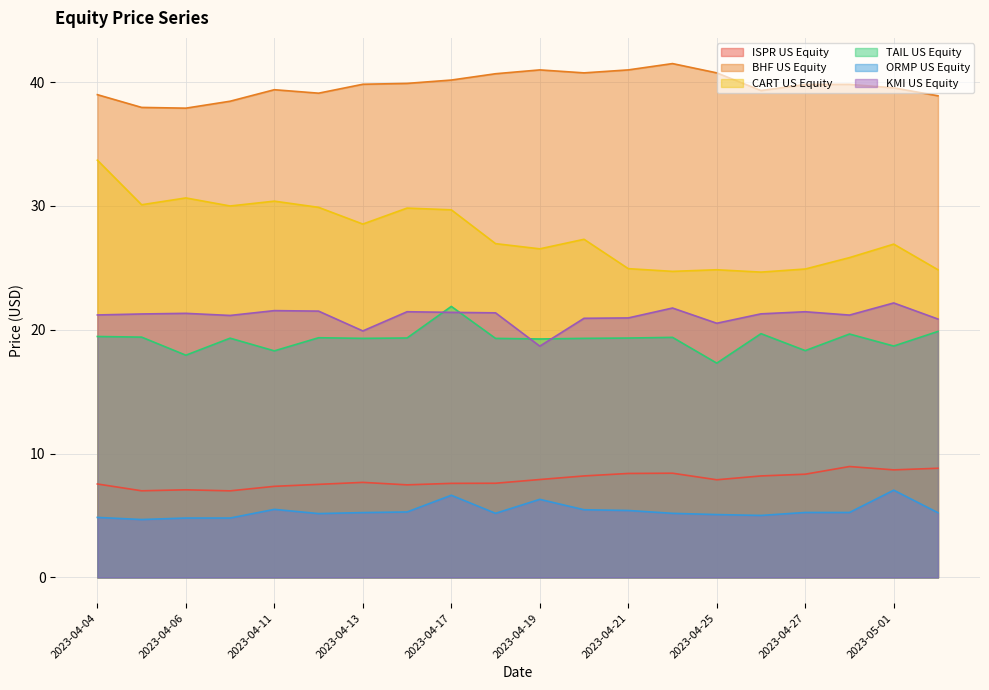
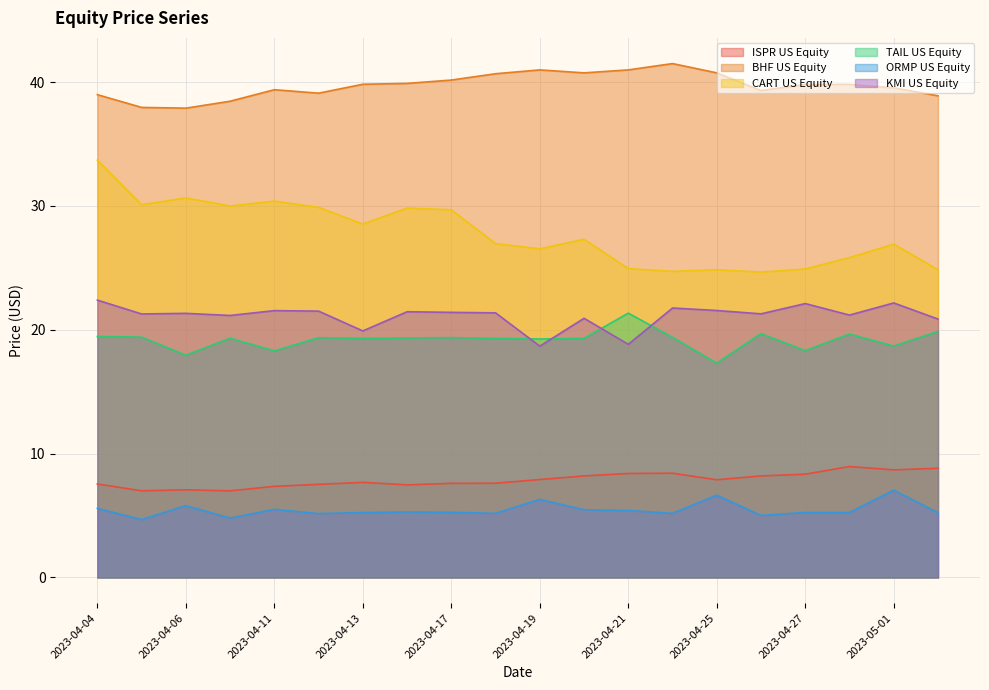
ORMP US Equity, 2023-04-04: 4.9 -> 5.6
KMI US Equity, 2023-04-04: 21.2 -> 22.4
ORMP US Equity, 2023-04-06: 4.8 -> 5.8
TAIL US Equity, 2023-04-17: 21.9 -> 19.4
ORMP US Equity, 2023-04-17: 6.6 -> 5.3
TAIL US Equity, 2023-04-21: 19.3 -> 21.3
KMI US Equity, 2023-04-21: 21.0 -> 18.8
ORMP US Equity, 2023-04-25: 5.1 -> 6.7
KMI US Equity, 2023-04-25: 20.5 -> 21.6
KMI US Equity, 2023-04-27: 21.5 -> 22.1
